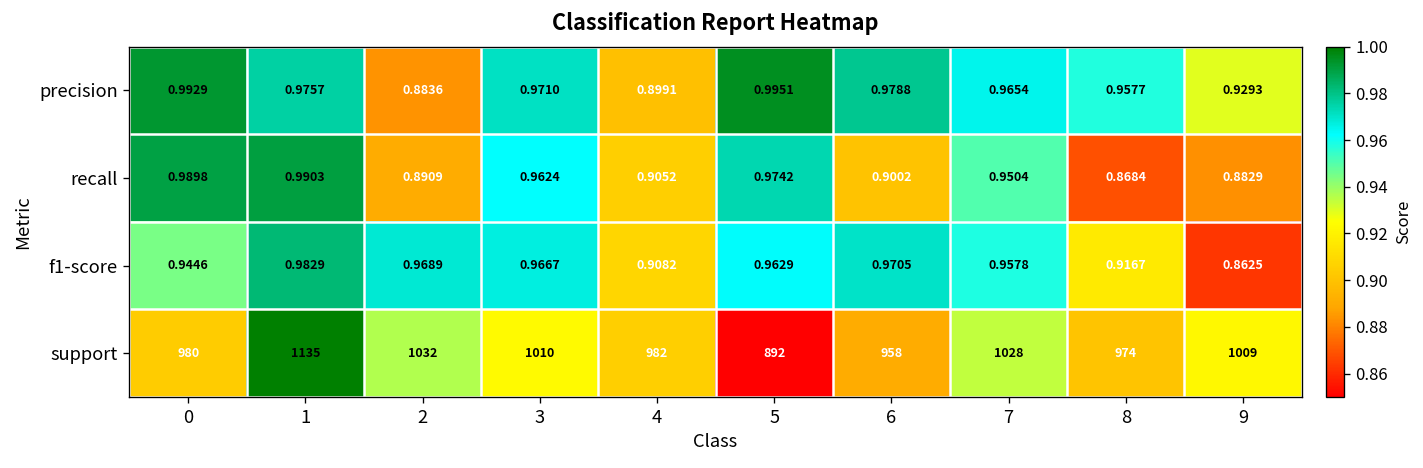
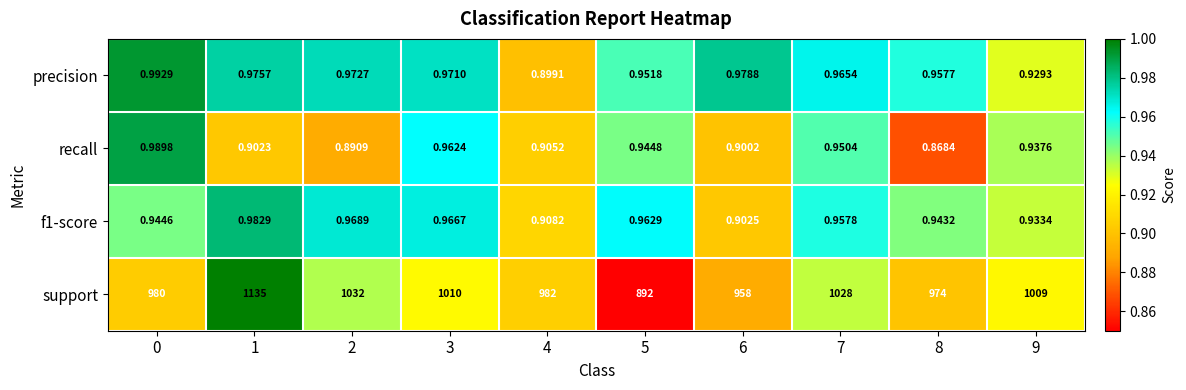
precision, 2: 0.8836 -> 0.9727
precision, 5: 0.9951 -> 0.9518
recall, 1: 0.9903 -> 0.9023
recall, 5: 0.9742 -> 0.9448
recall, 9: 0.8829 -> 0.9376
f1-score, 6: 0.9705 -> 0.9025
f1-score, 8: 0.9167 -> 0.9432
f1-score, 9: 0.8625 -> 0.9334
